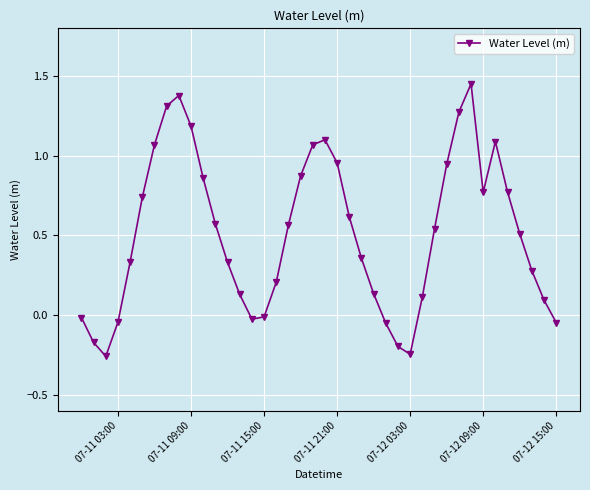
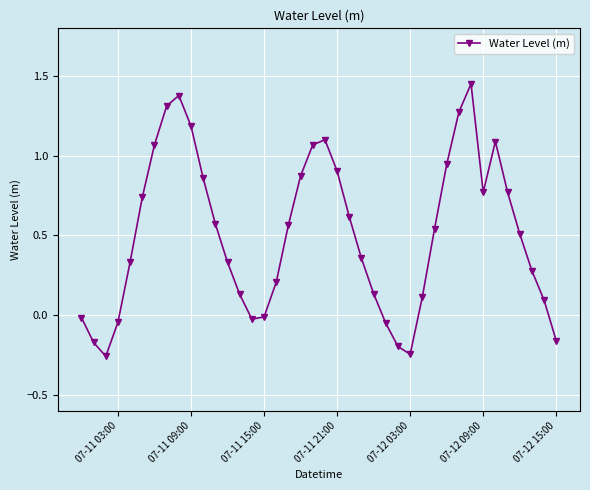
07-11 21:00: 0.96 -> 0.90
07-12 15:00: -0.05 -> -0.16
